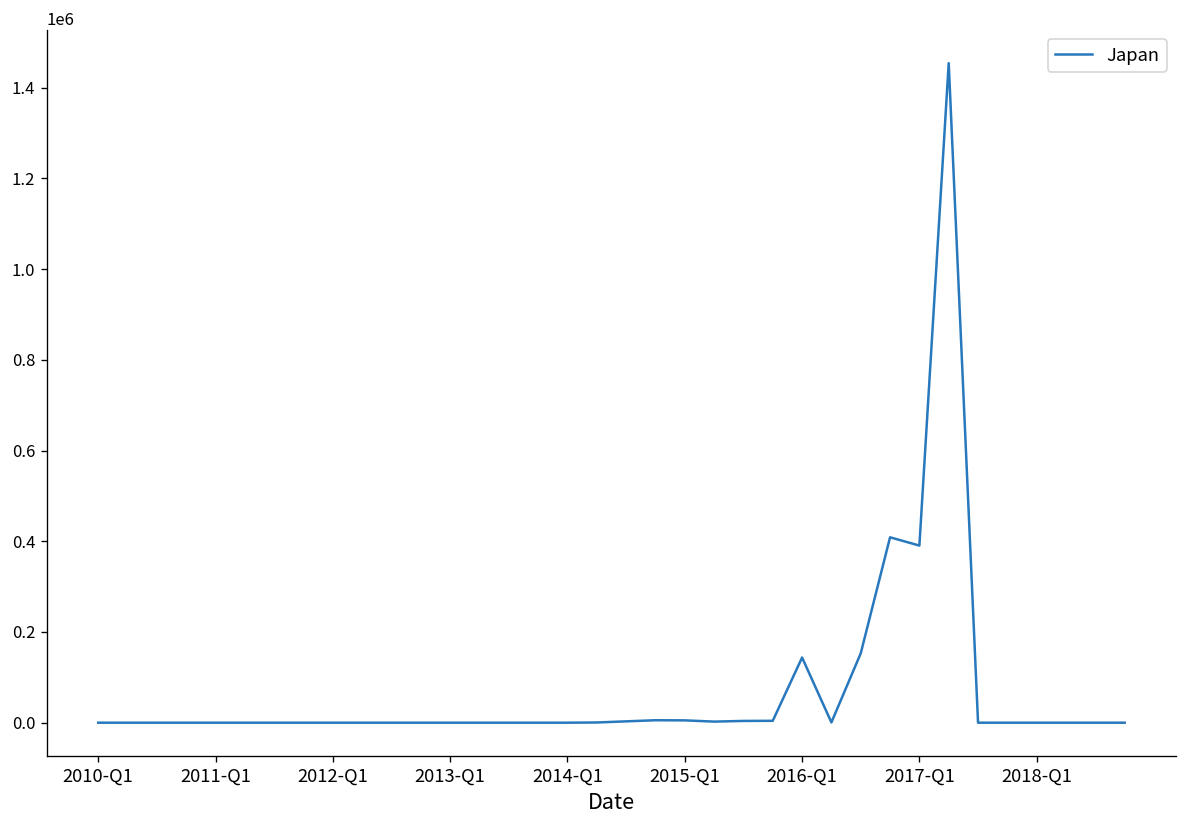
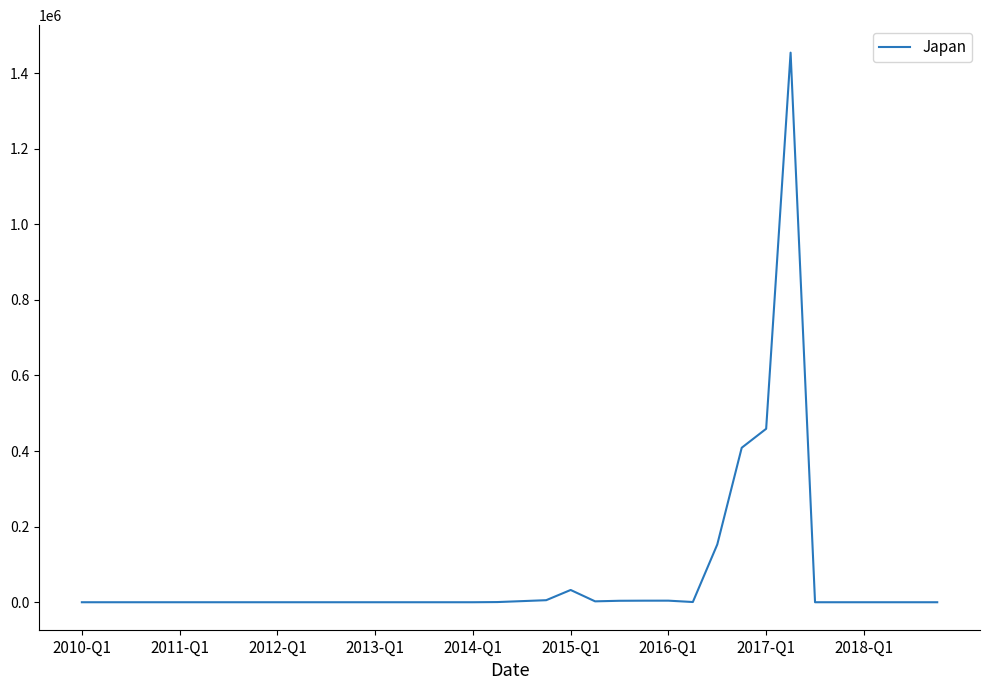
2015-Q1: 10000 -> 30000
2016-Q1: 140000 -> 0
2017-Q1: 390000 -> 460000
